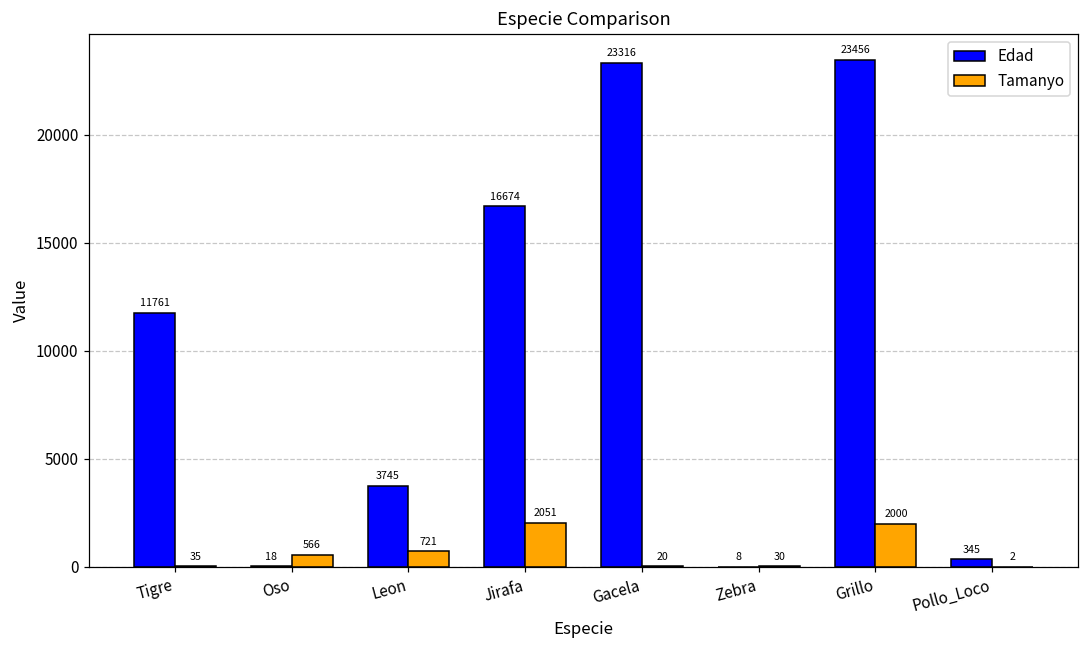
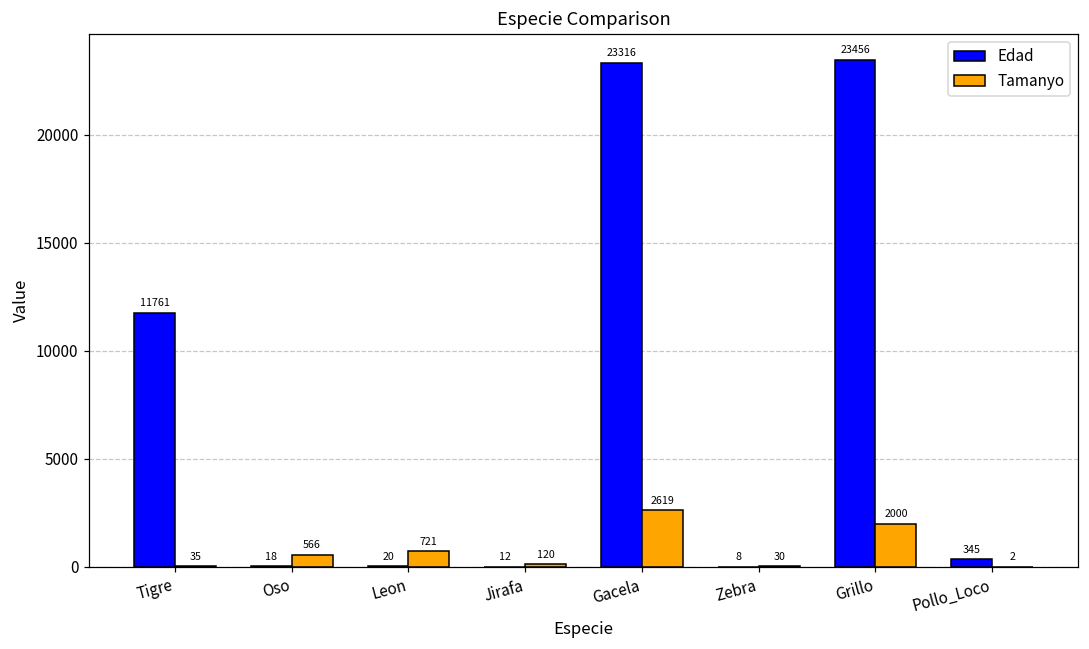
Edad, Leon: 3745 -> 20
Edad, Jirafa: 16674 -> 12
Tamanyo, Jirafa: 2051 -> 120
Tamanyo, Gacela: 20 -> 2619
